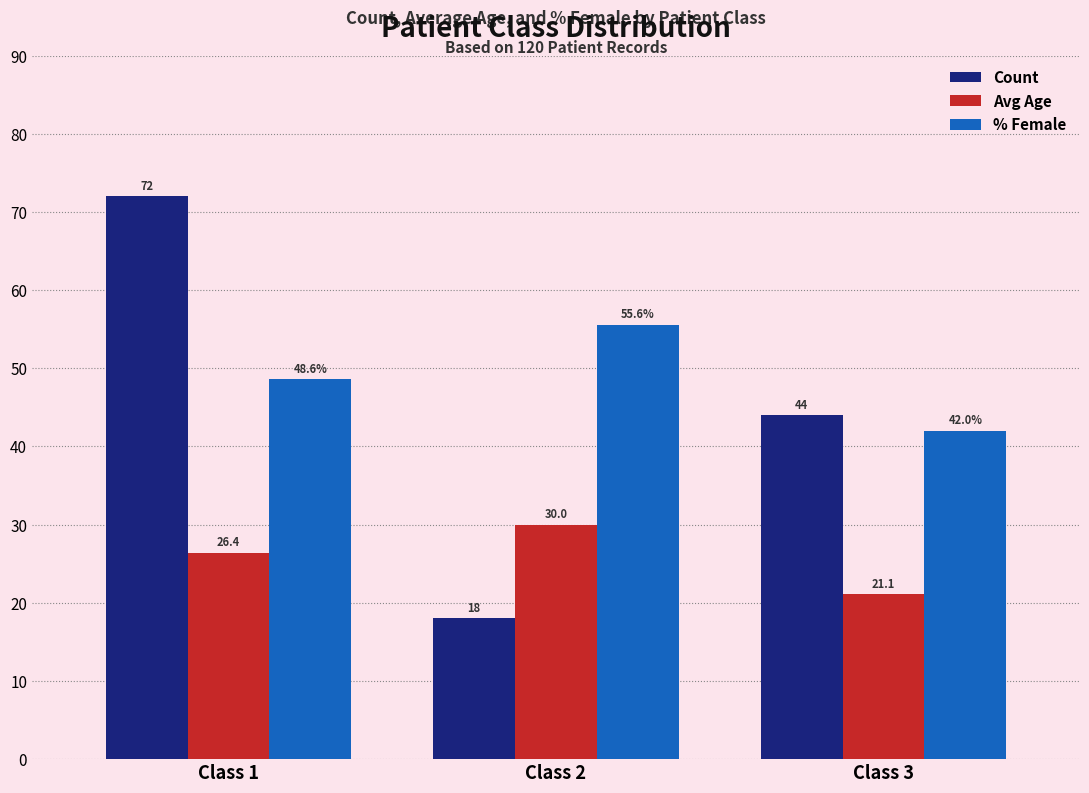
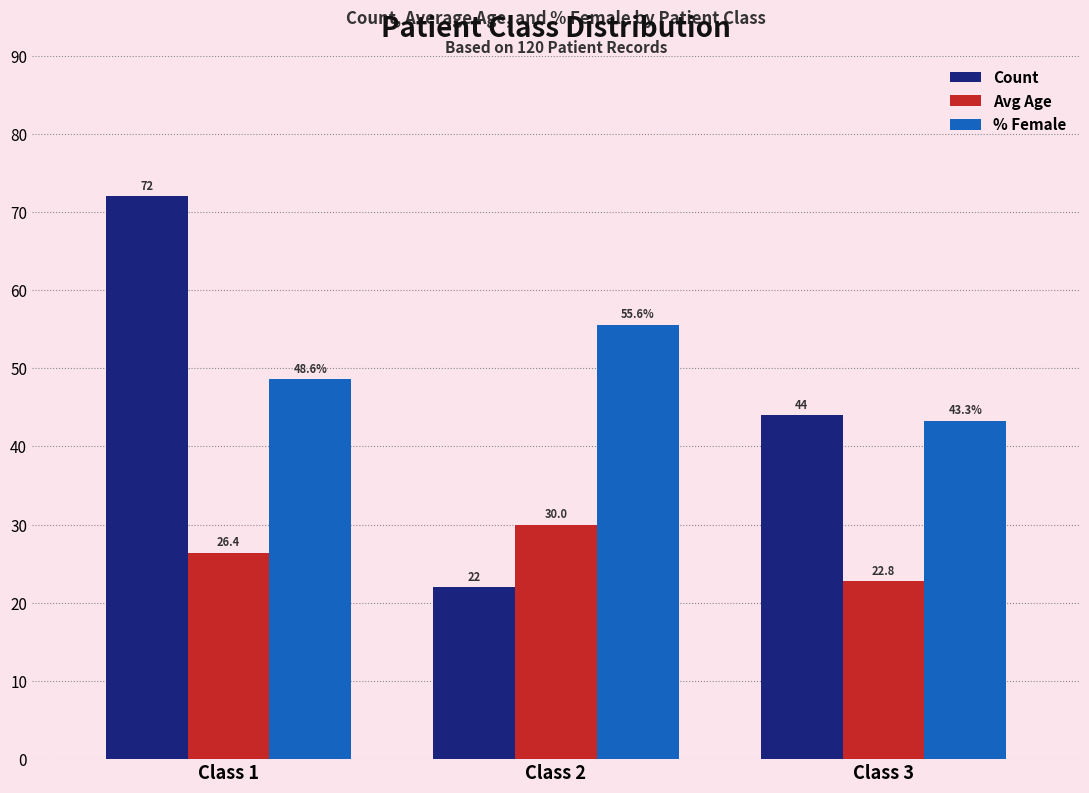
Count, Class 2: 18 -> 22
Avg Age, Class 3: 21.1 -> 22.8
% Female, Class 3: 42.0% -> 43.3%
